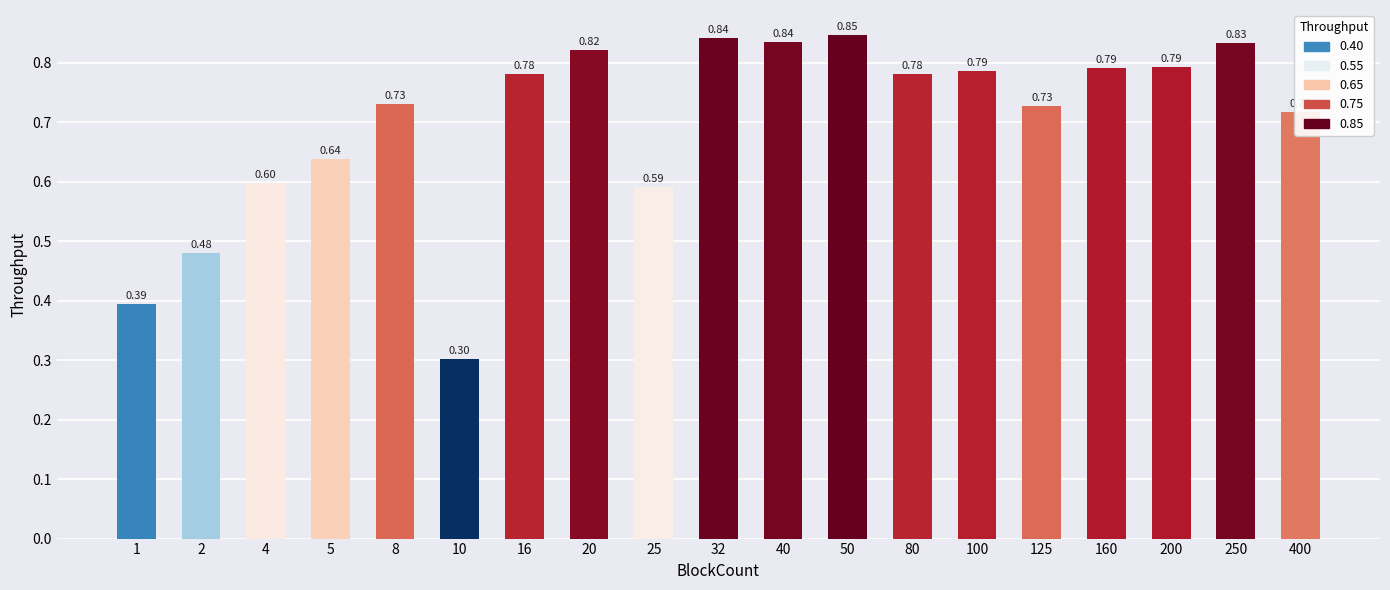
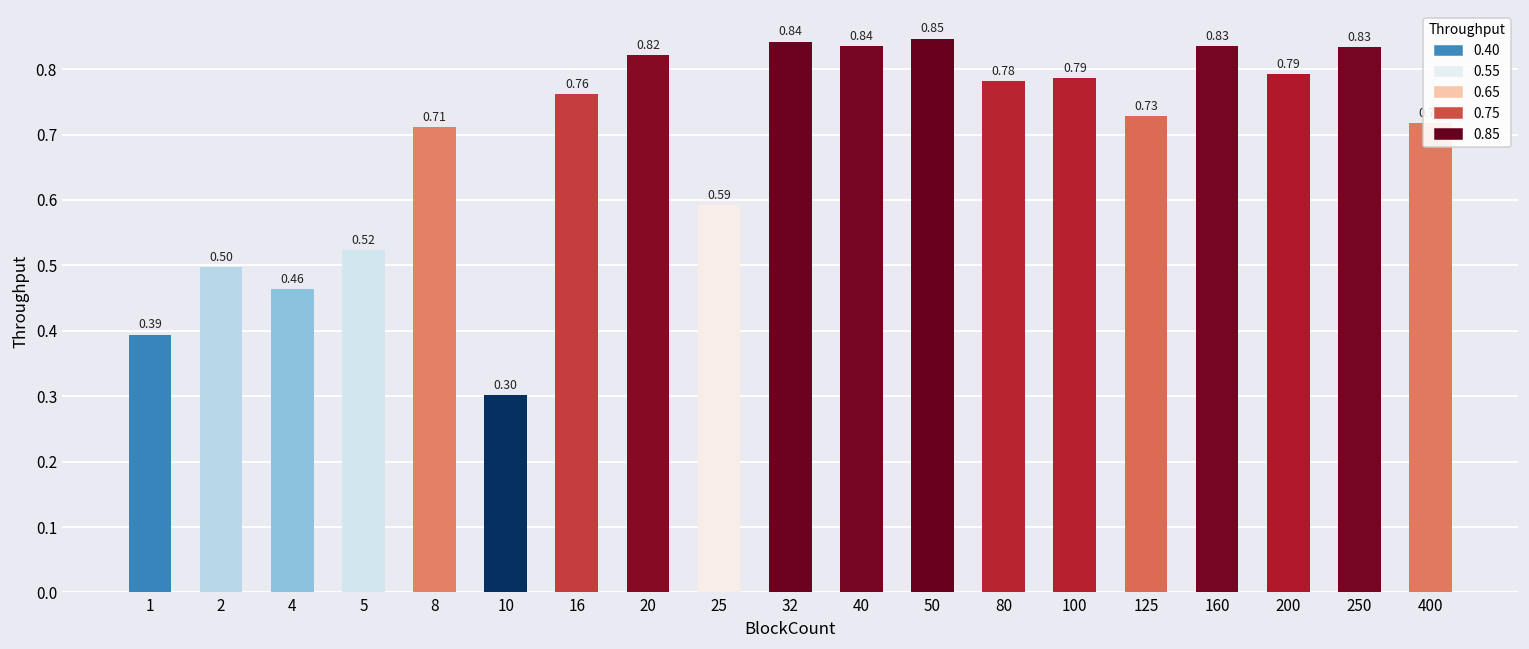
2: 0.48 -> 0.50
4: 0.60 -> 0.46
5: 0.64 -> 0.52
8: 0.73 -> 0.71
16: 0.78 -> 0.76
160: 0.79 -> 0.83
